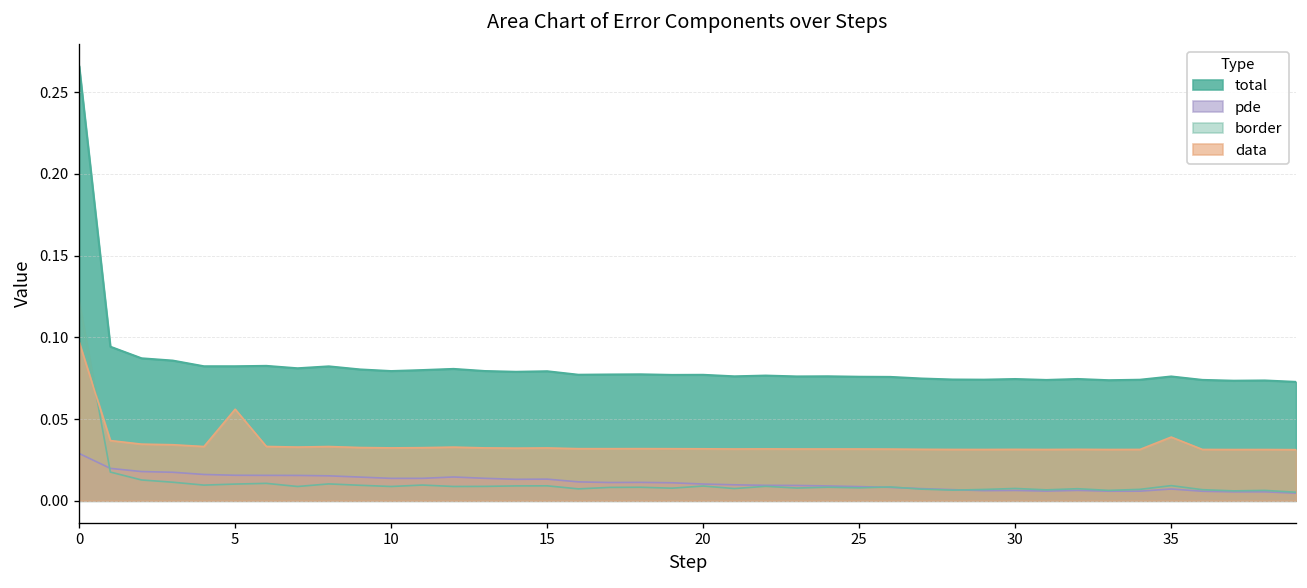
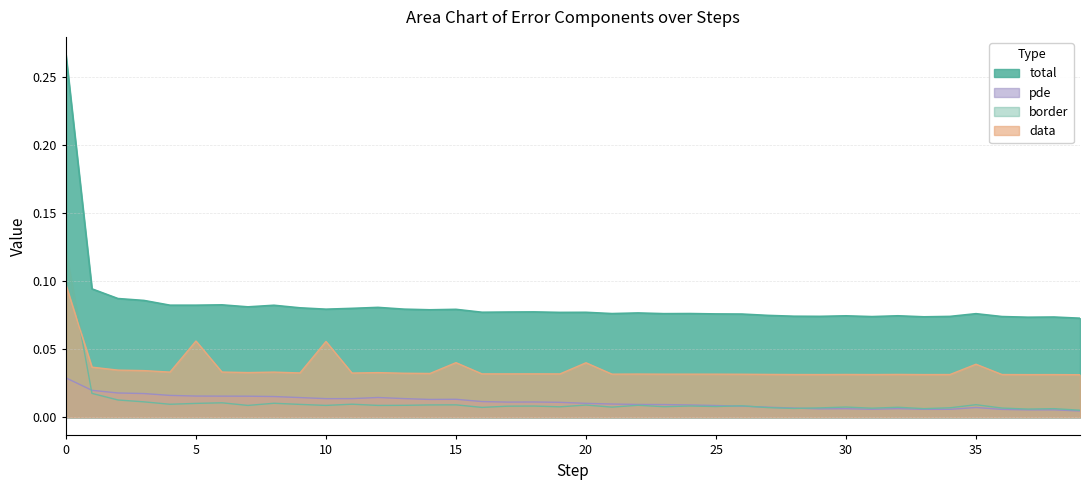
data, 10: 0.032 -> 0.056
data, 15: 0.032 -> 0.040
data, 20: 0.032 -> 0.040
